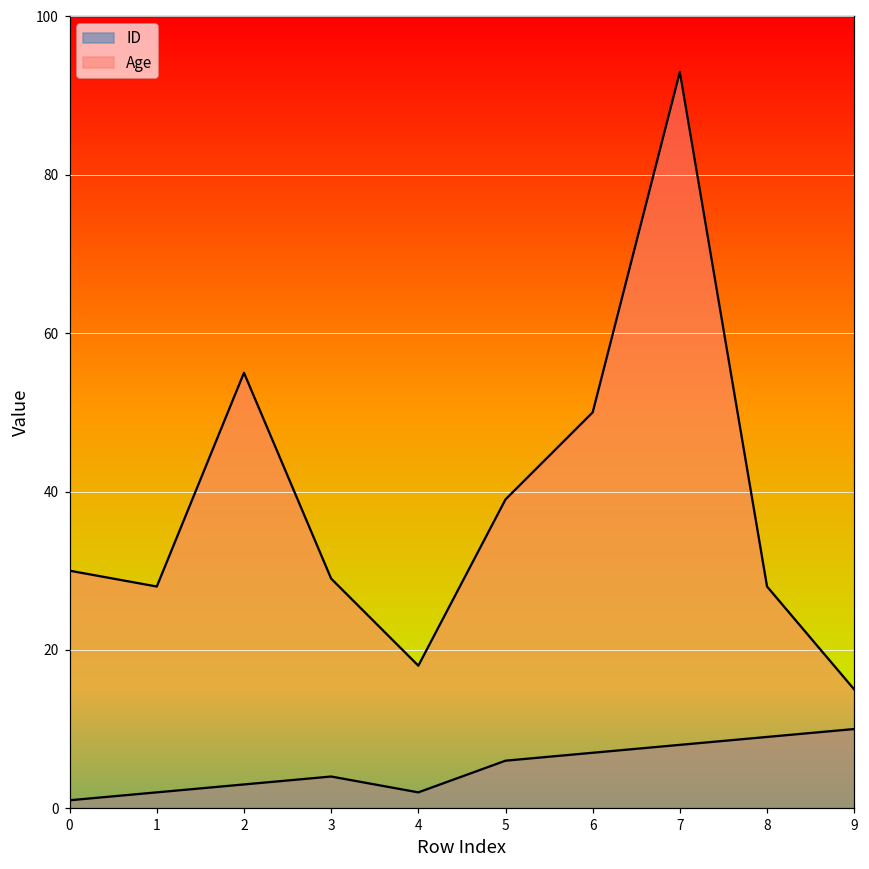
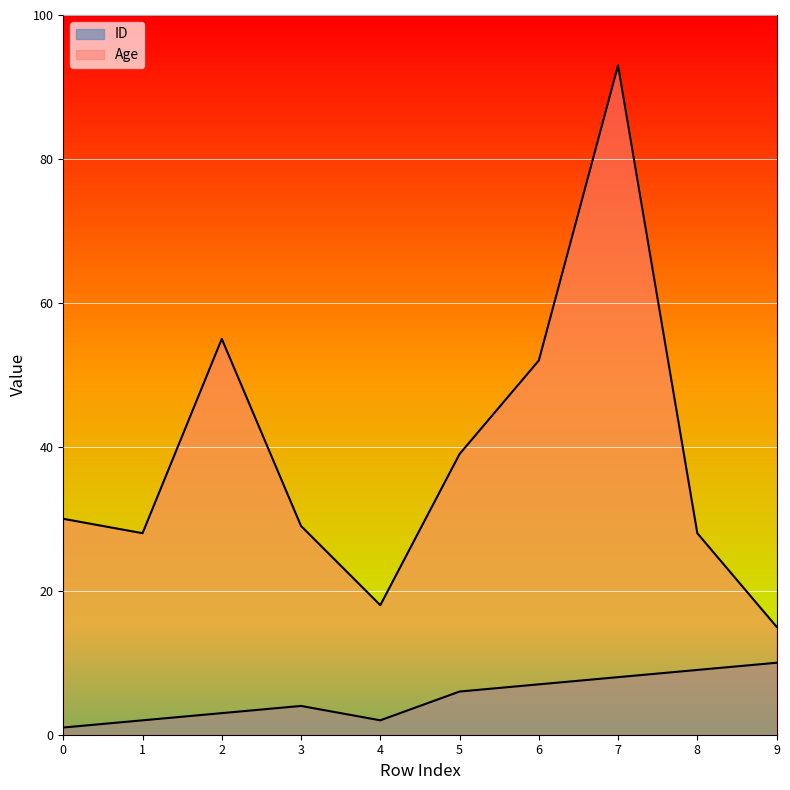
Age, 6: 50 -> 52
